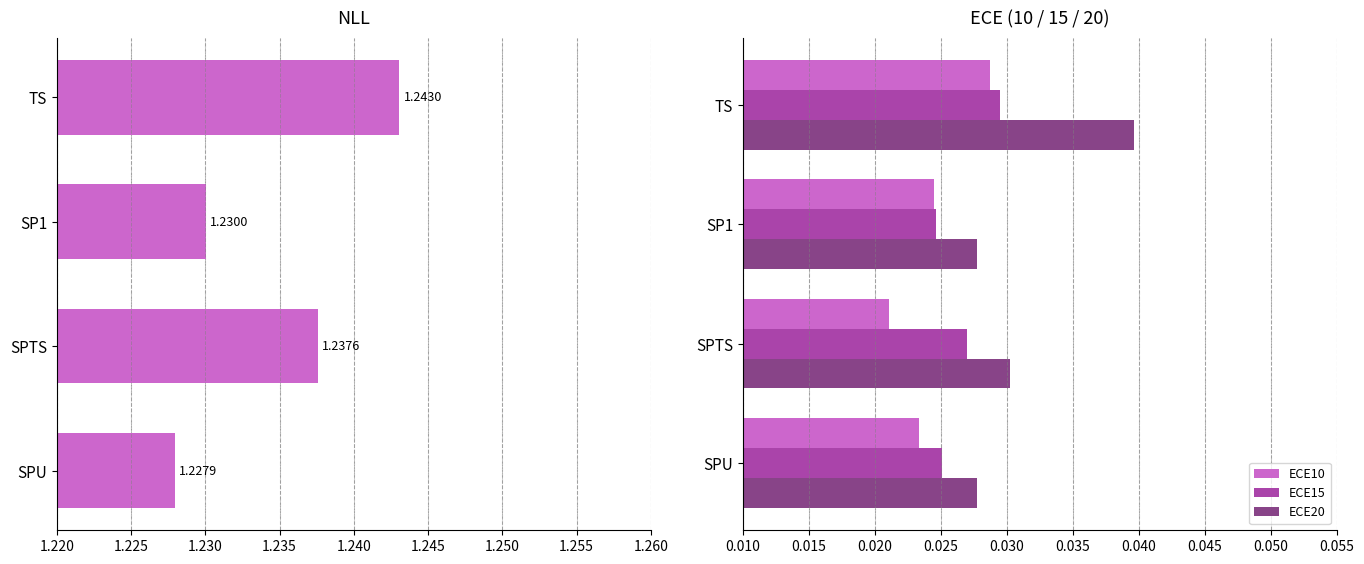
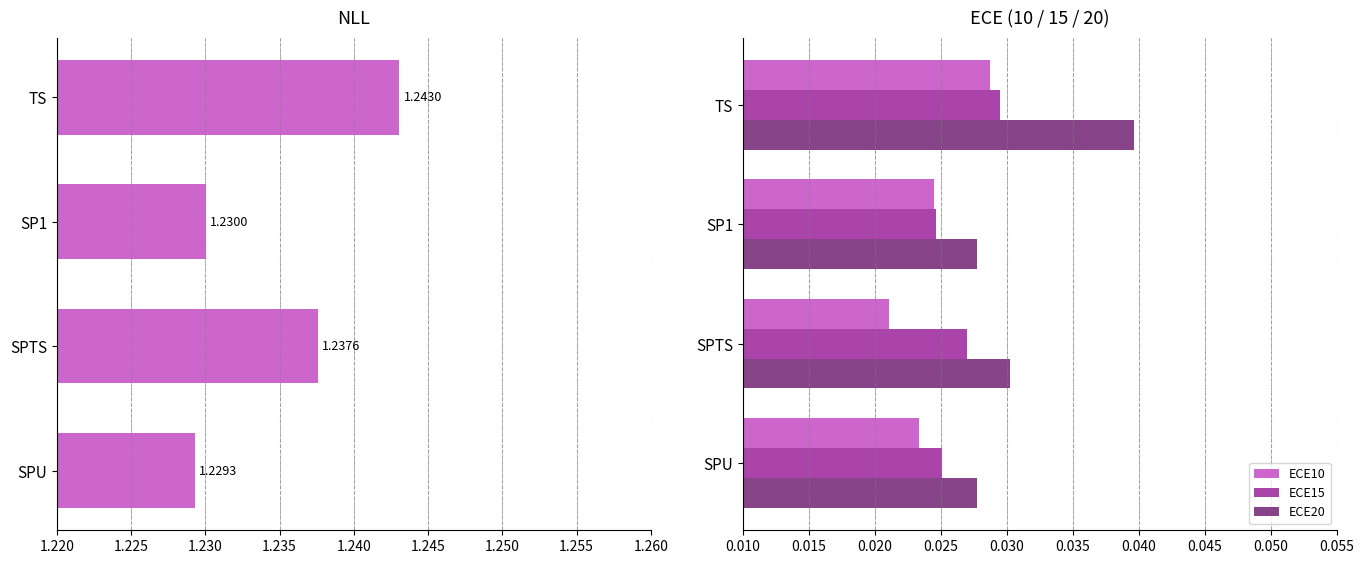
NLL, SPU: 1.2279 -> 1.2293
